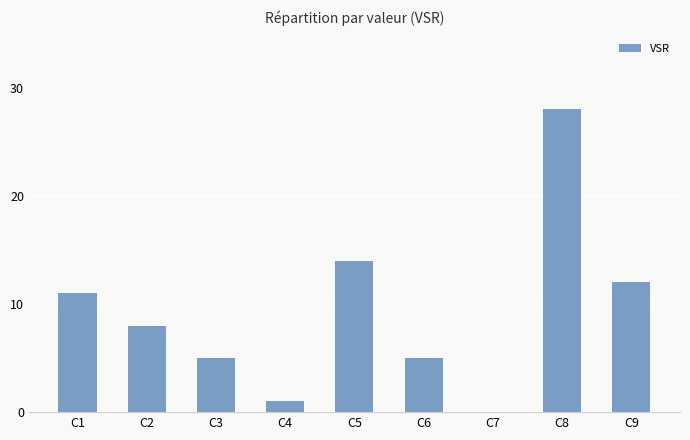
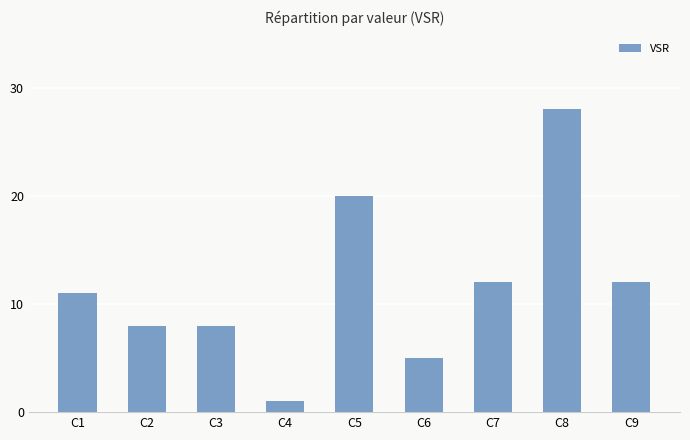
C3: 5 -> 8
C5: 14 -> 20
C7: 0 -> 12
